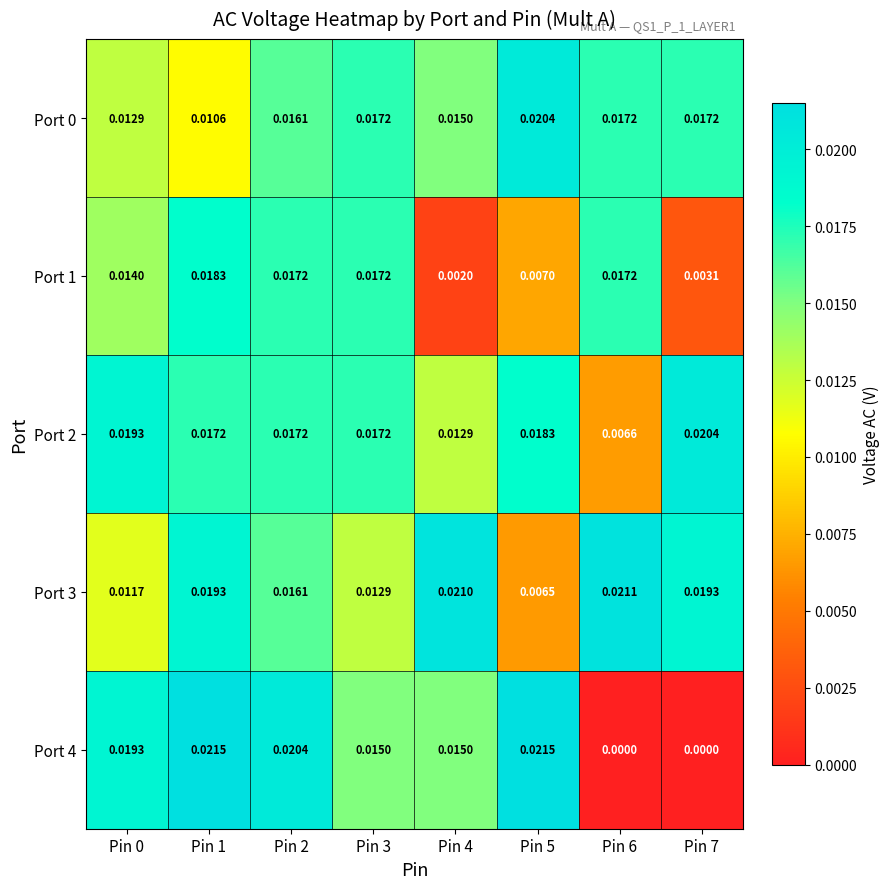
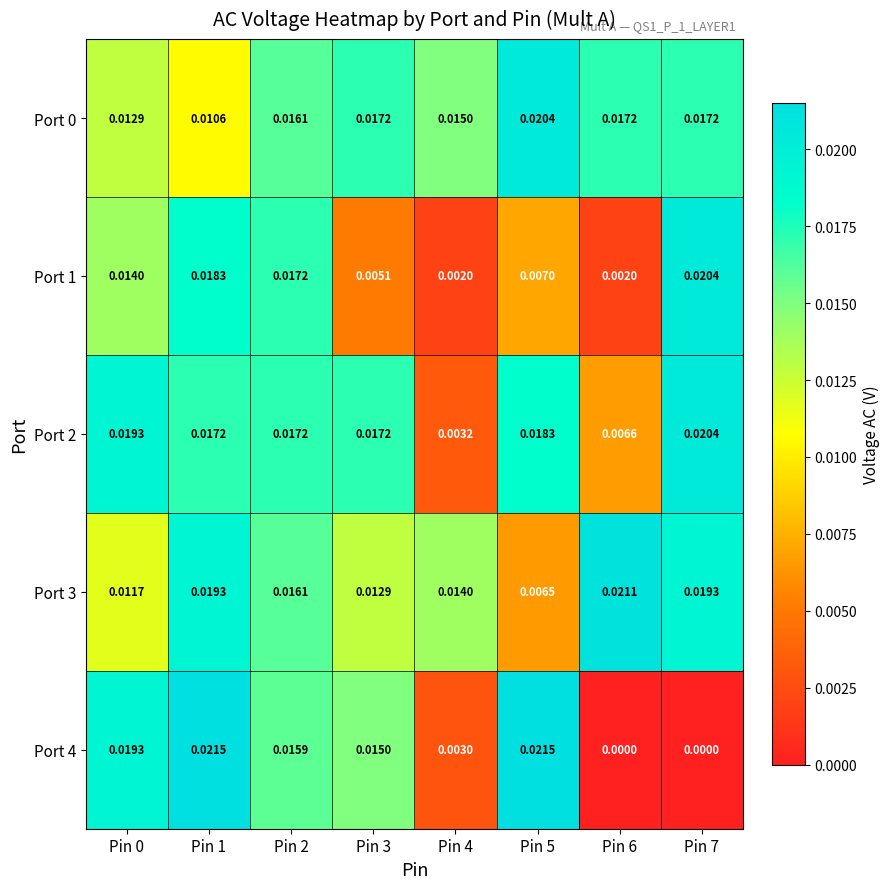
Port 1, Pin 3: 0.0172 -> 0.0051
Port 1, Pin 6: 0.0172 -> 0.0020
Port 1, Pin 7: 0.0031 -> 0.0204
Port 2, Pin 4: 0.0129 -> 0.0032
Port 3, Pin 4: 0.0210 -> 0.0140
Port 4, Pin 2: 0.0204 -> 0.0159
Port 4, Pin 4: 0.0150 -> 0.0030
